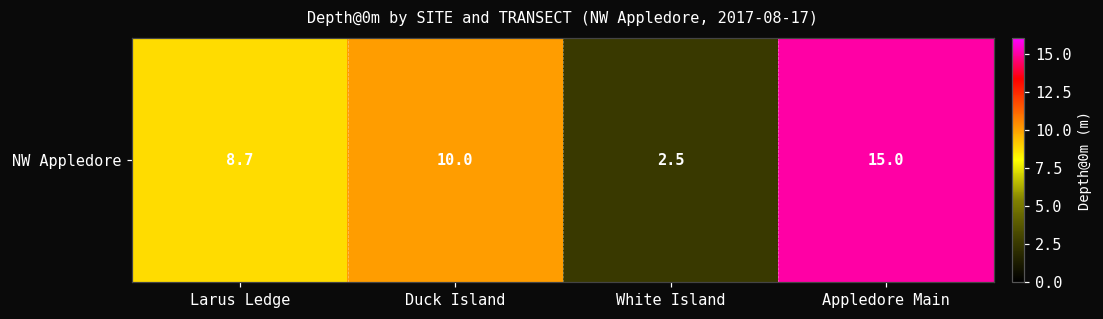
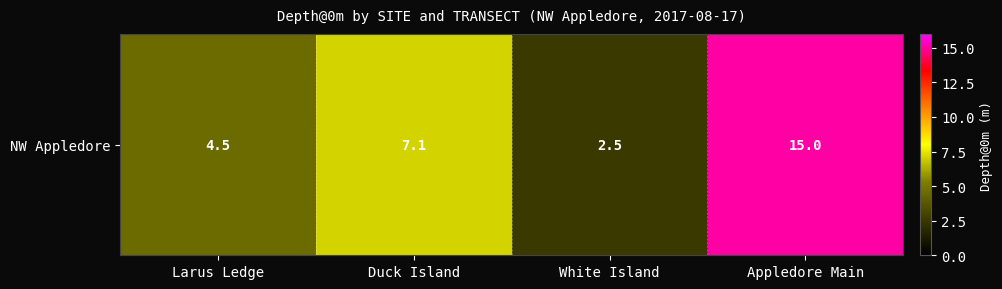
NW Appledore, Larus Ledge: 8.7 -> 4.5
NW Appledore, Duck Island: 10.0 -> 7.1
